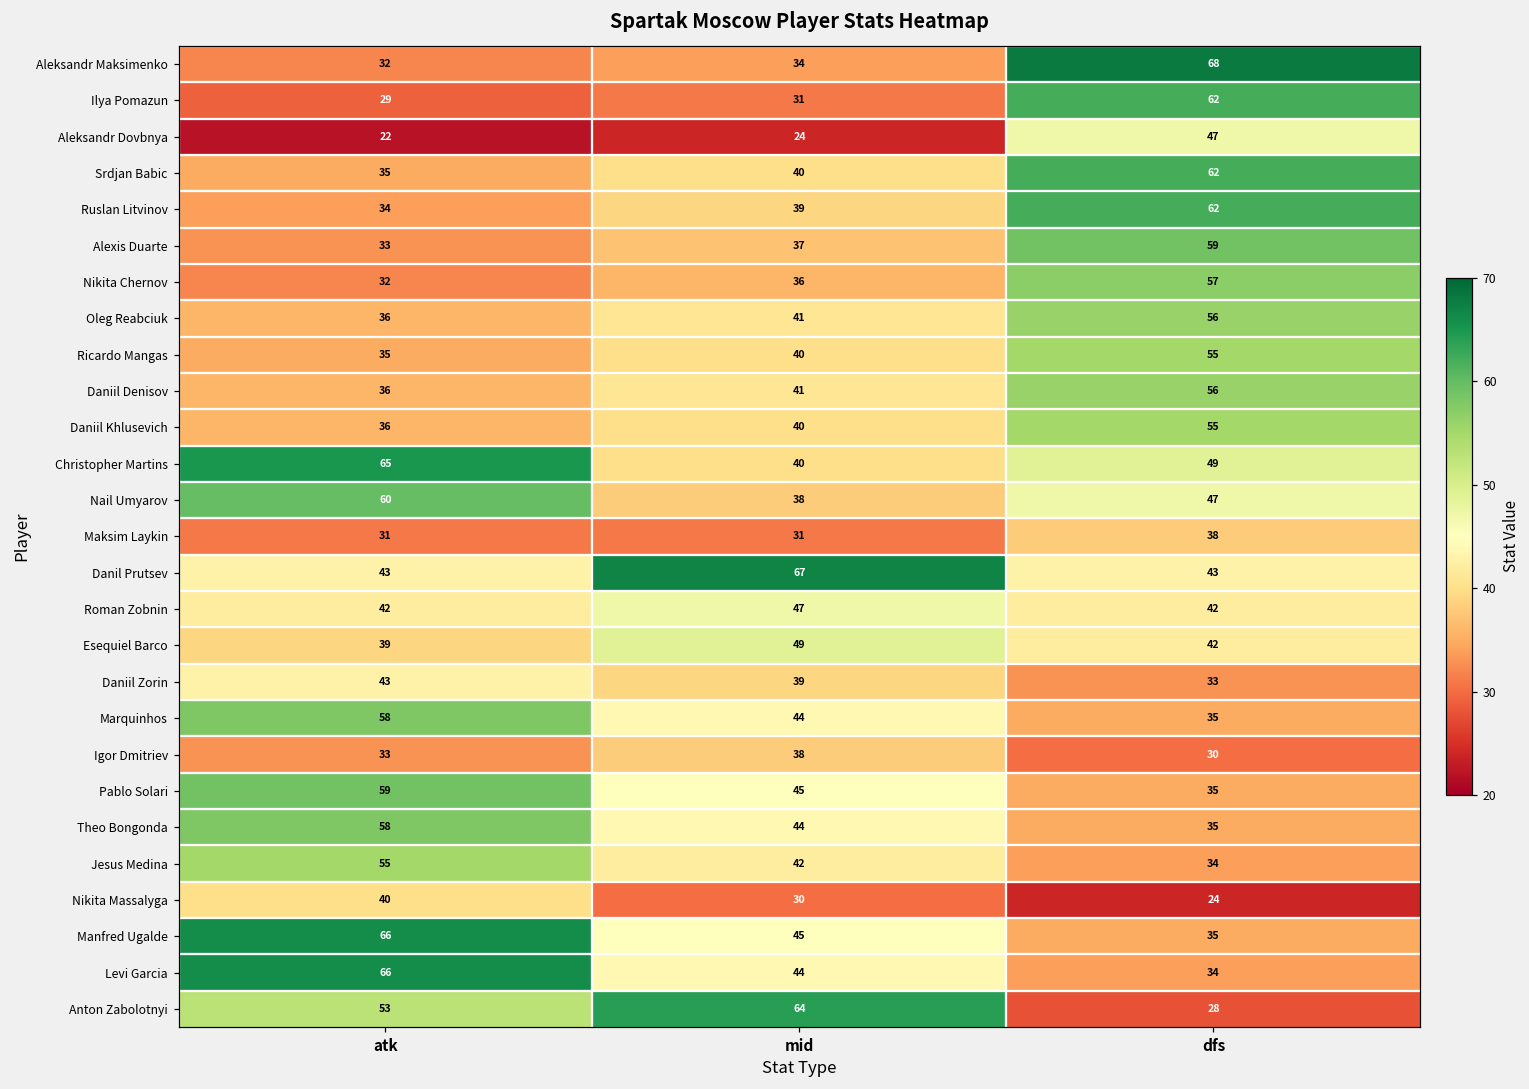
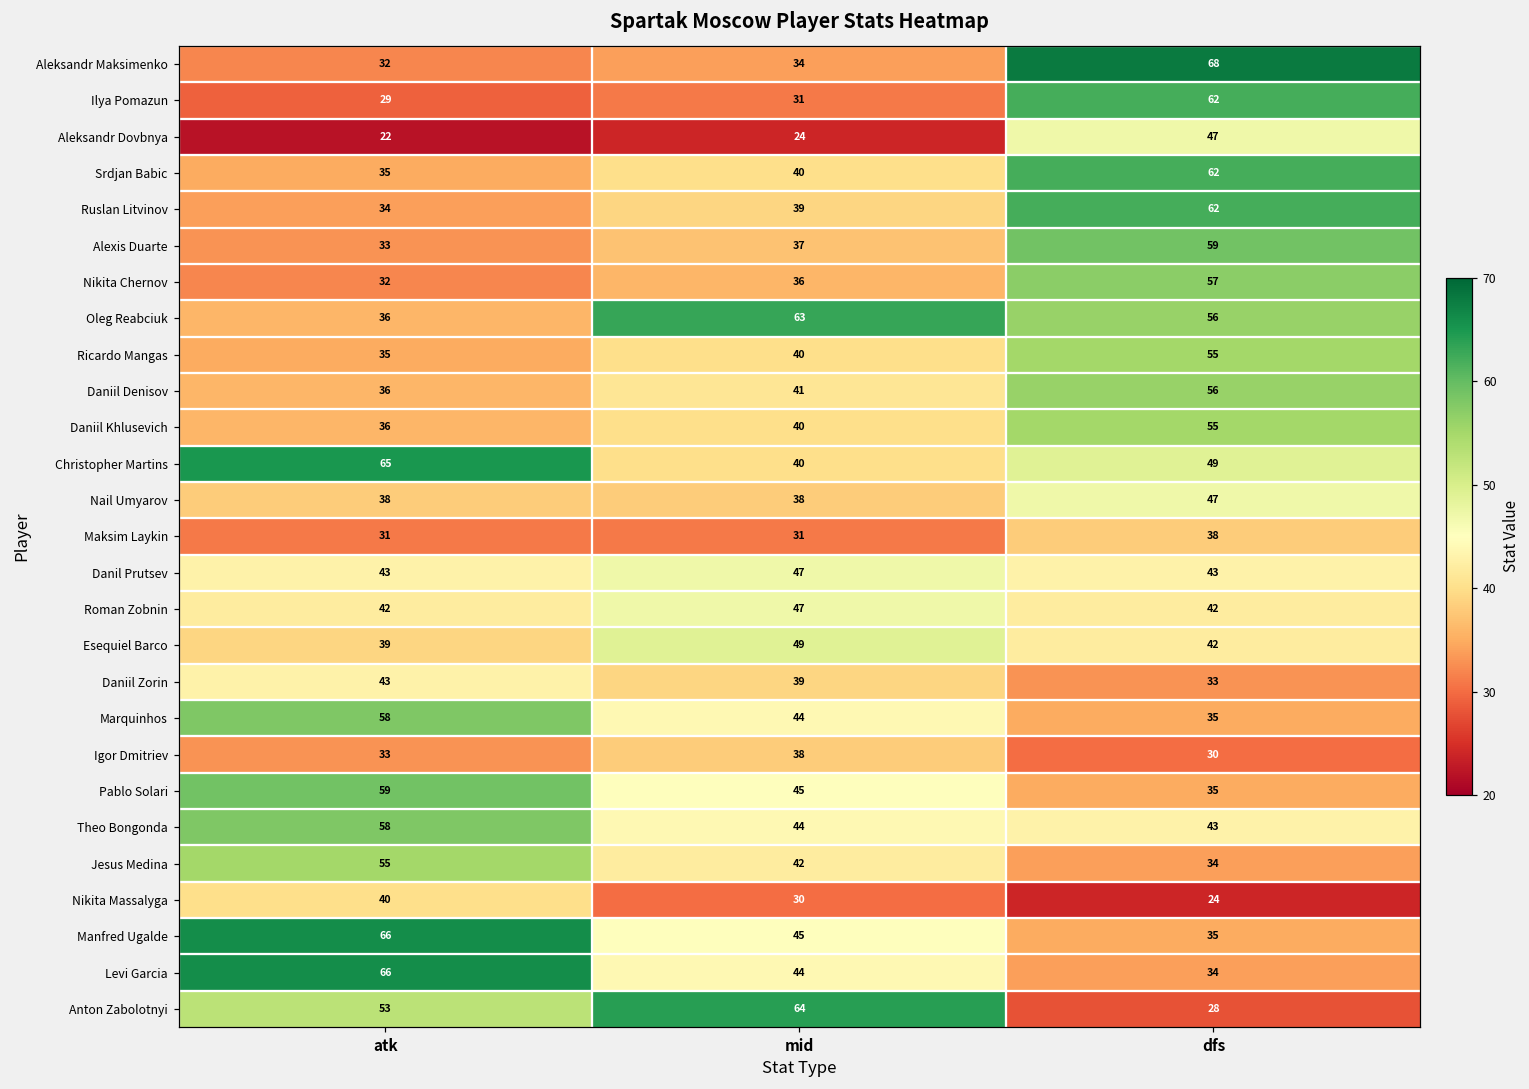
Oleg Reabciuk, mid: 41 -> 63
Nail Umyarov, atk: 60 -> 38
Danil Prutsev, mid: 67 -> 47
Theo Bongonda, dfs: 35 -> 43
